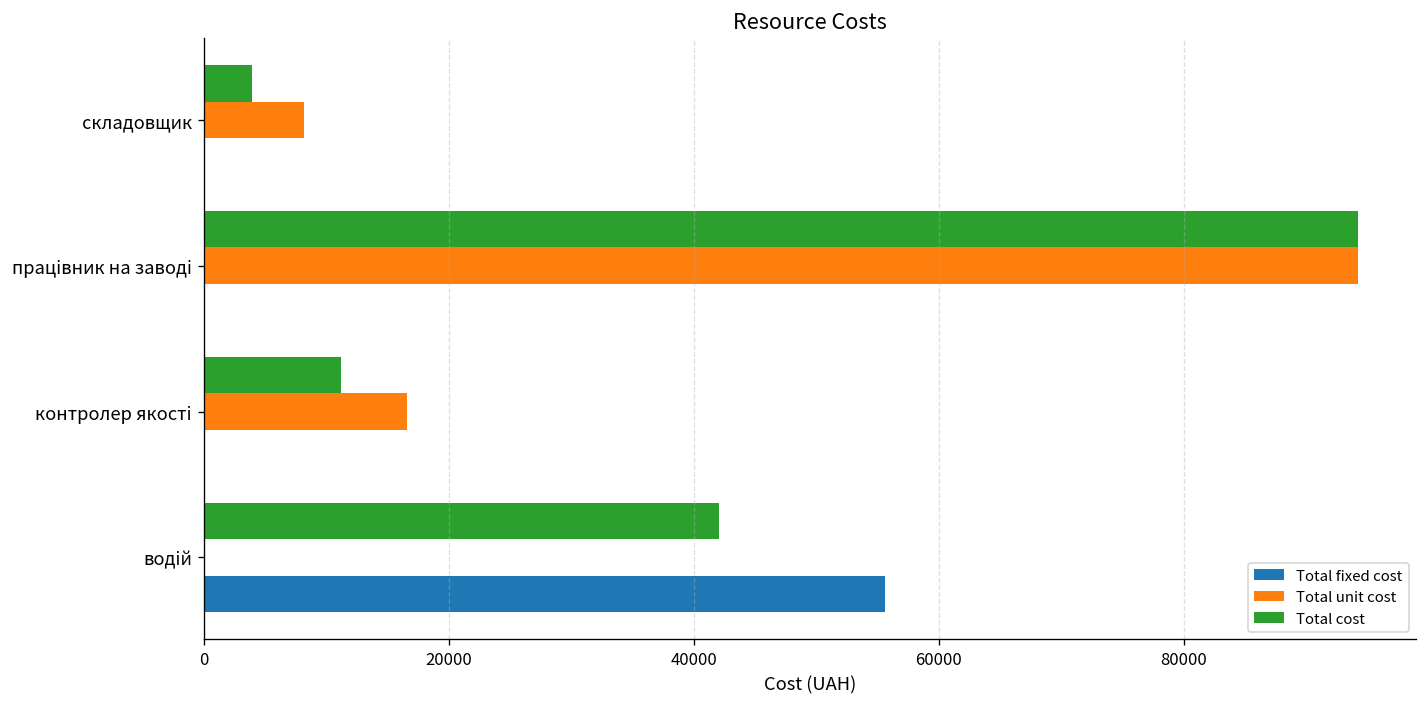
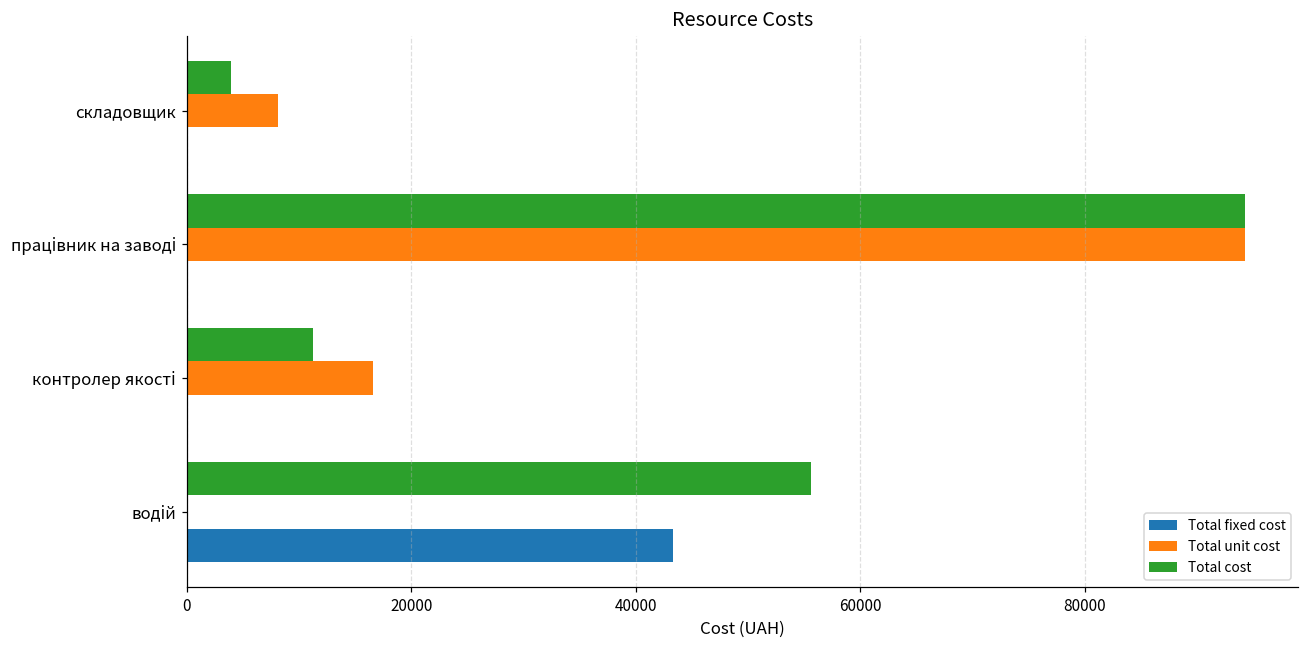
Total cost, водій: 42100 -> 55600
Total fixed cost, водій: 55600 -> 43300
